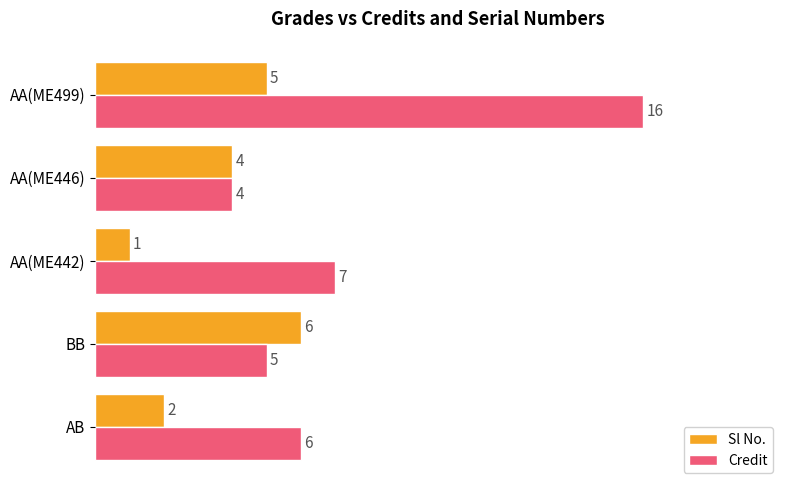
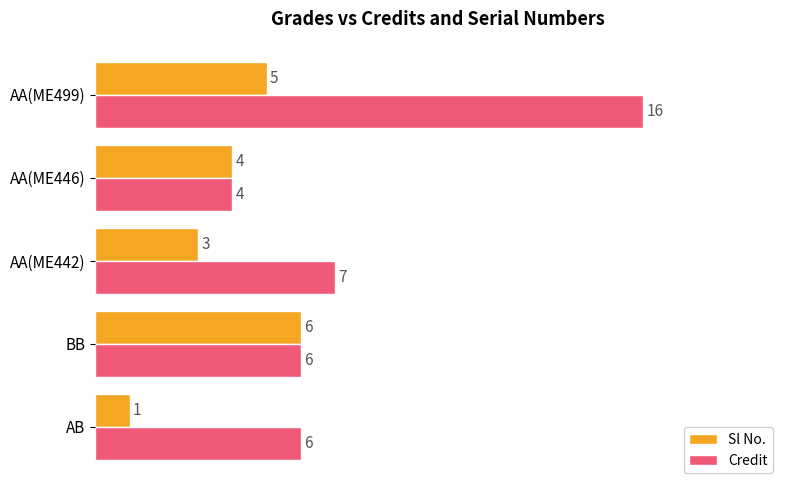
Sl No., AA(ME442): 1 -> 3
Credit, BB: 5 -> 6
Sl No., AB: 2 -> 1
